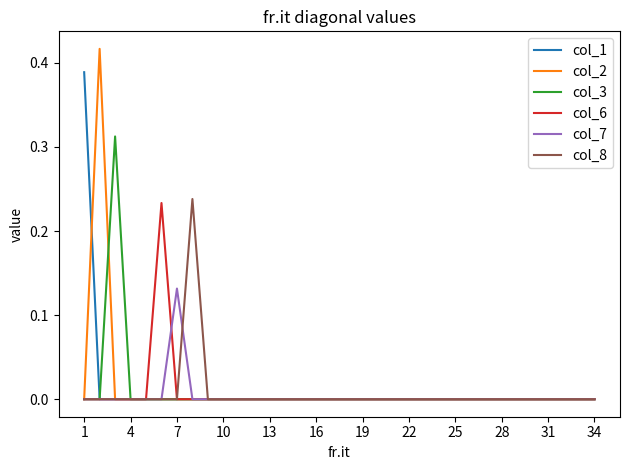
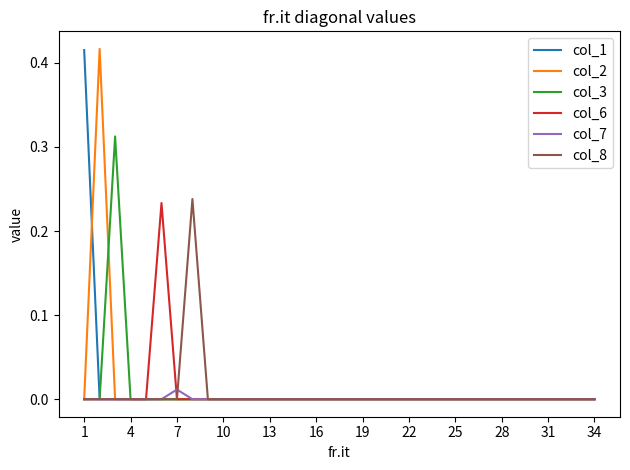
col_1, 1: 0.39 -> 0.42
col_7, 7: 0.13 -> 0.01
